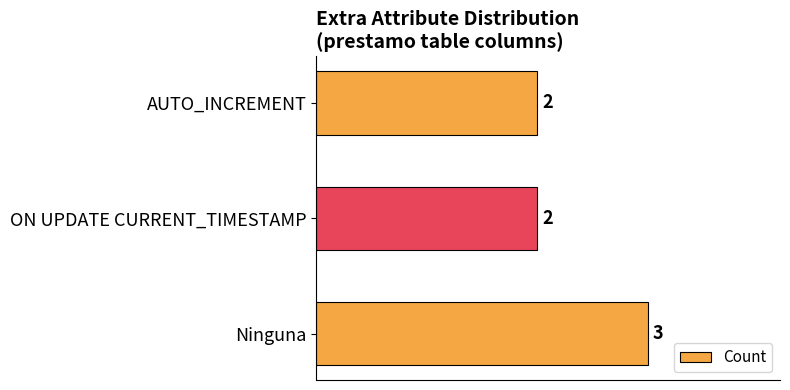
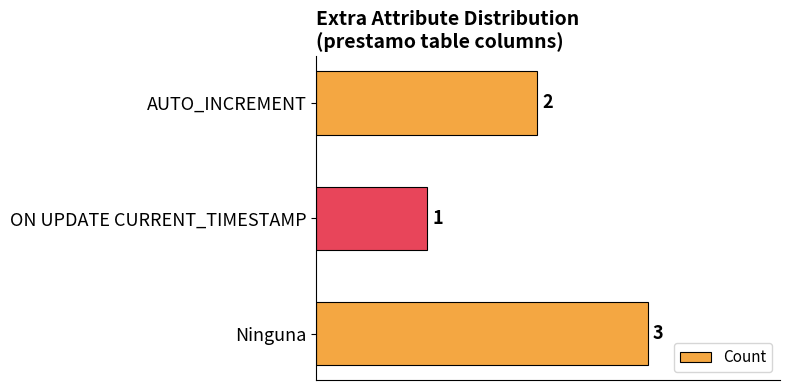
ON UPDATE CURRENT_TIMESTAMP: 2 -> 1
